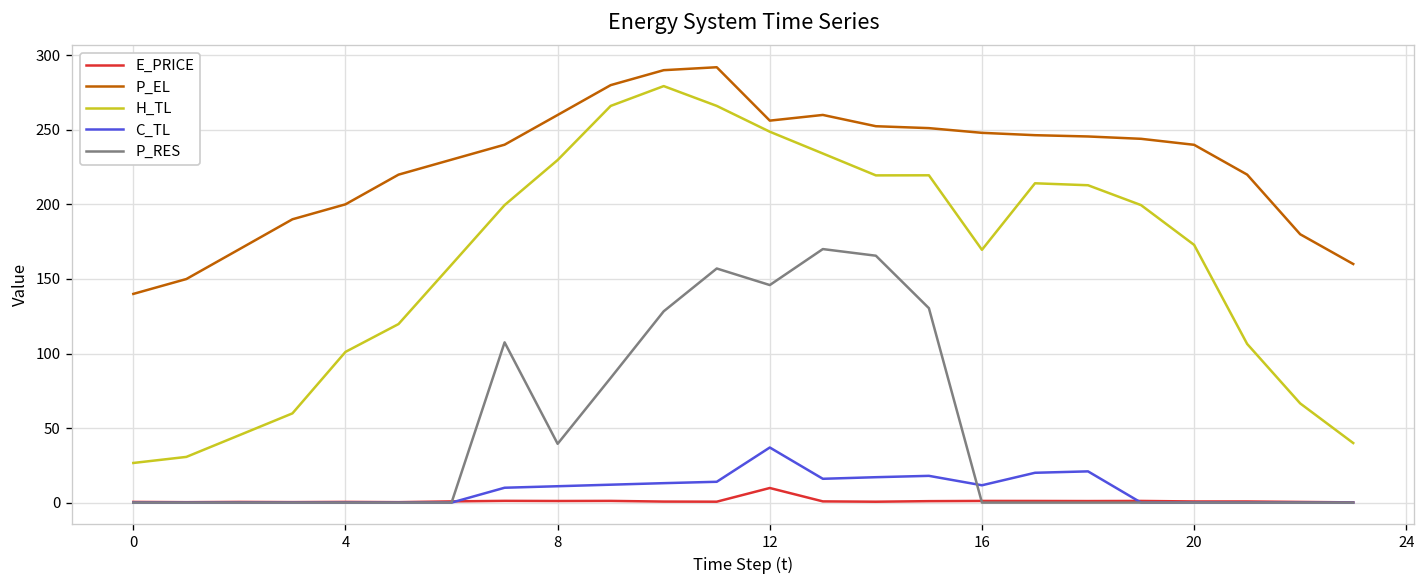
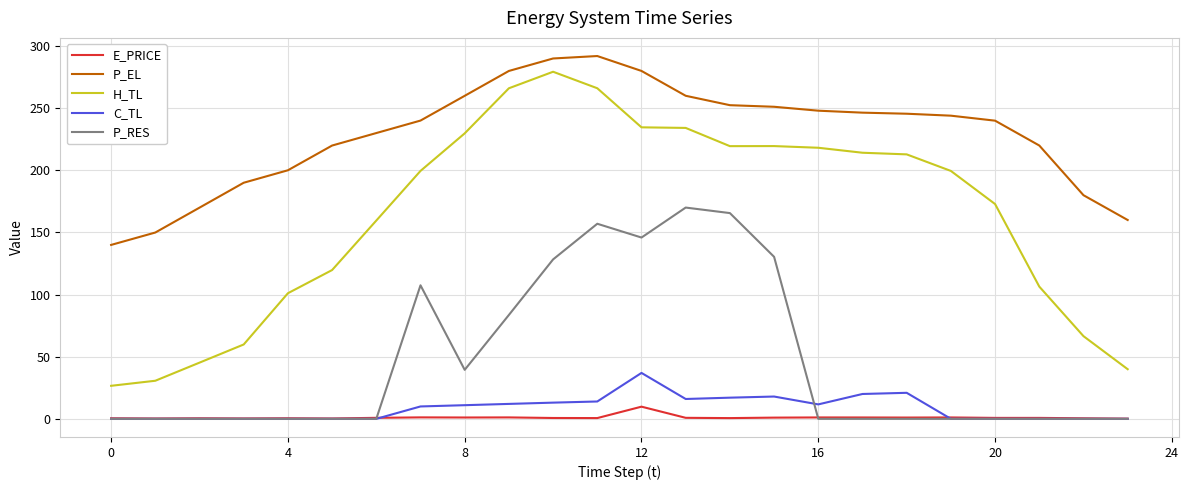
P_EL, 12: 256 -> 280
H_TL, 12: 249 -> 235
H_TL, 16: 170 -> 218
